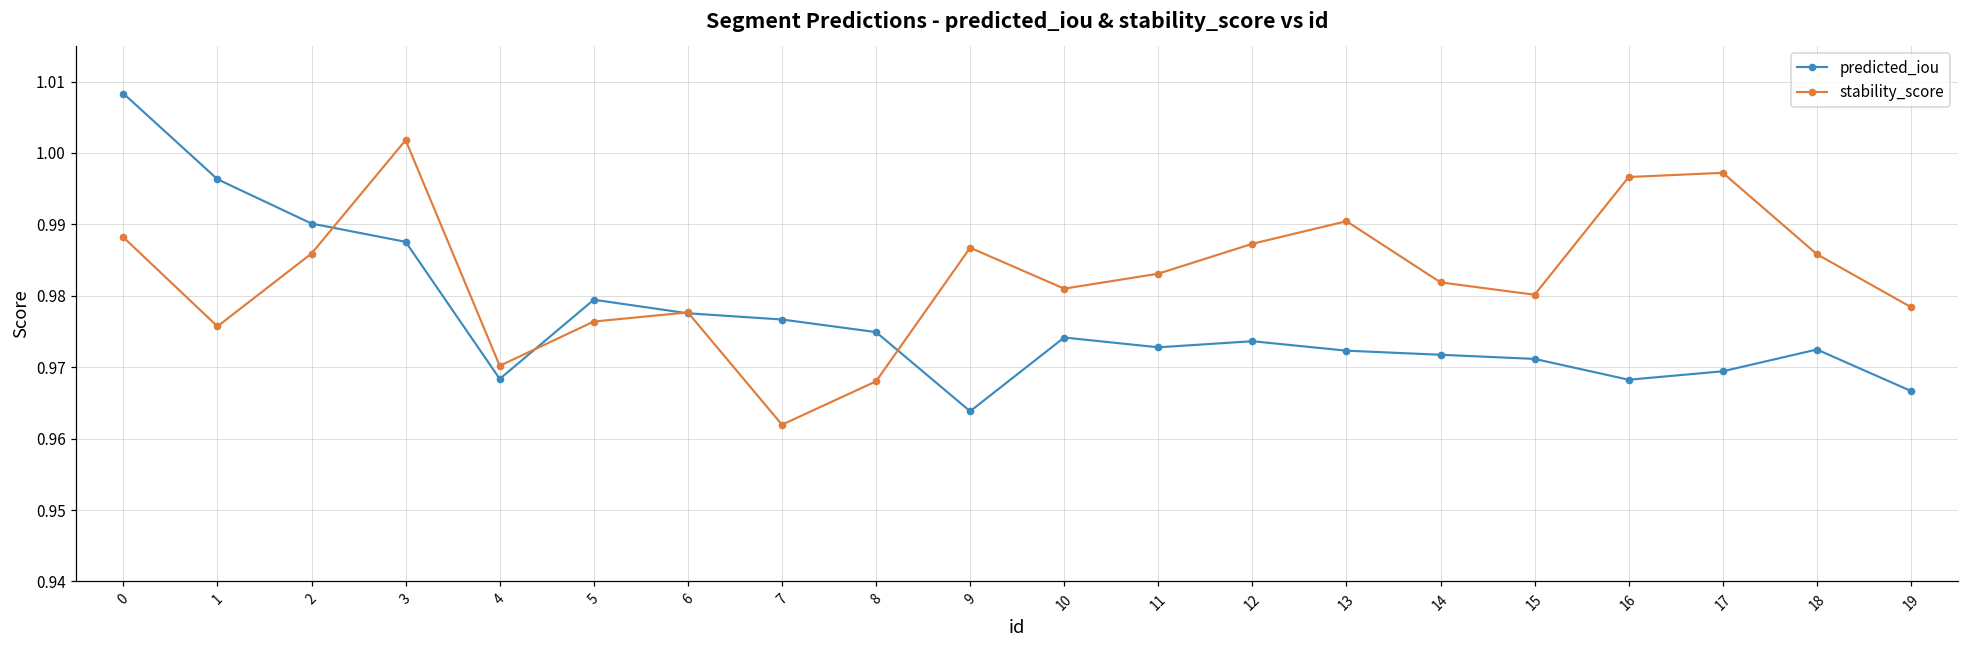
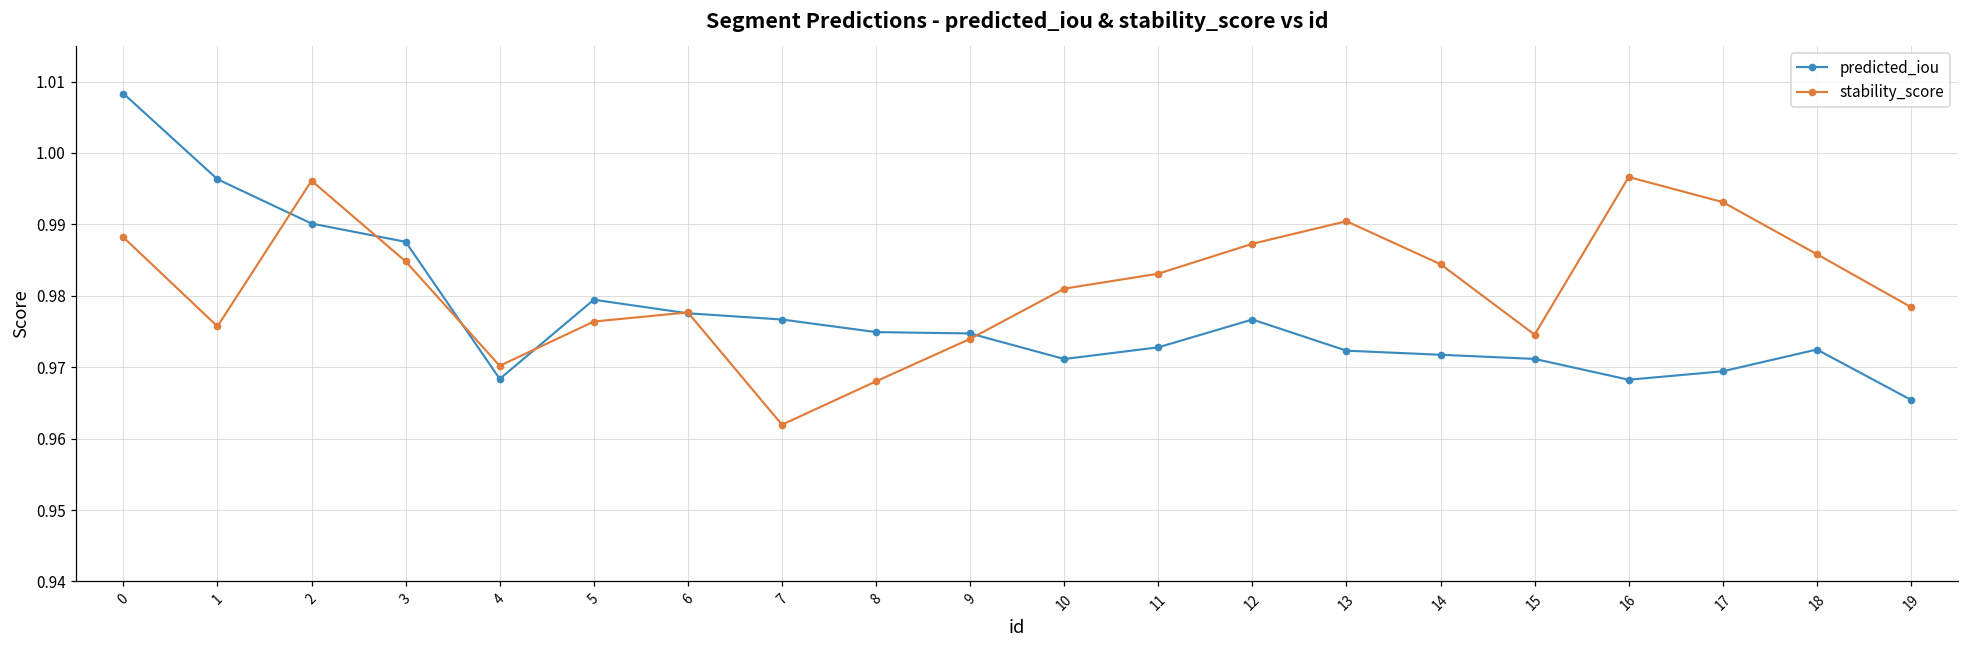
stability_score, 2: 0.986 -> 0.996
stability_score, 3: 1.002 -> 0.985
predicted_iou, 9: 0.964 -> 0.975
stability_score, 9: 0.987 -> 0.974
predicted_iou, 10: 0.974 -> 0.971
predicted_iou, 12: 0.974 -> 0.977
stability_score, 14: 0.982 -> 0.984
stability_score, 15: 0.980 -> 0.975
stability_score, 17: 0.997 -> 0.993
predicted_iou, 19: 0.967 -> 0.965
